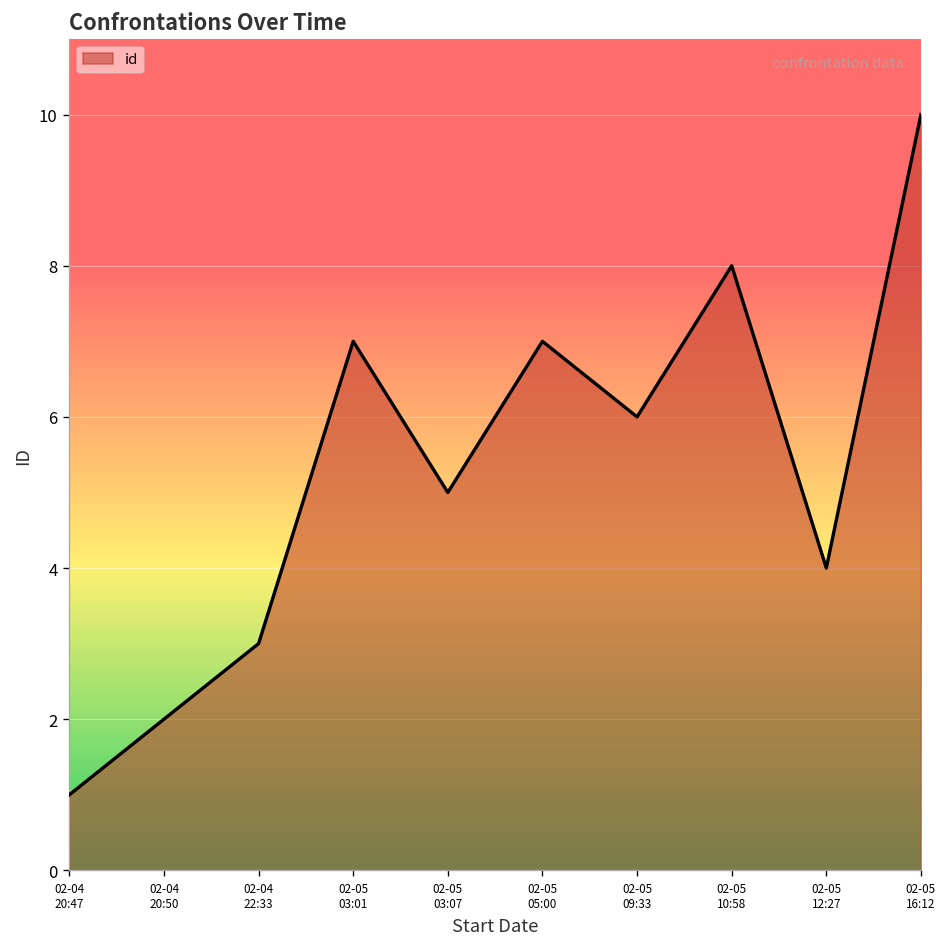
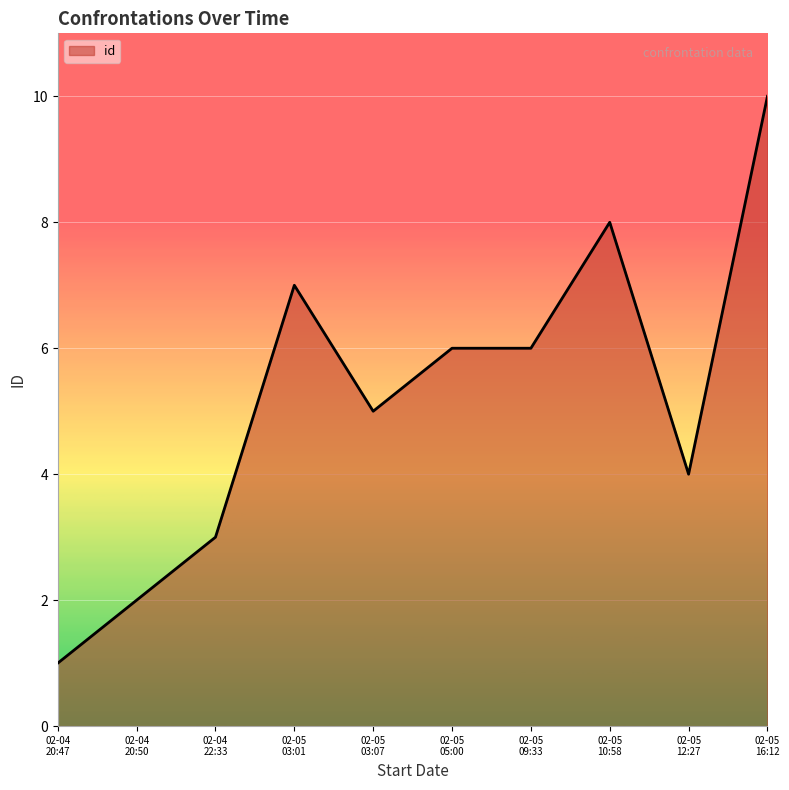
02-05 05:00: 7 -> 6
